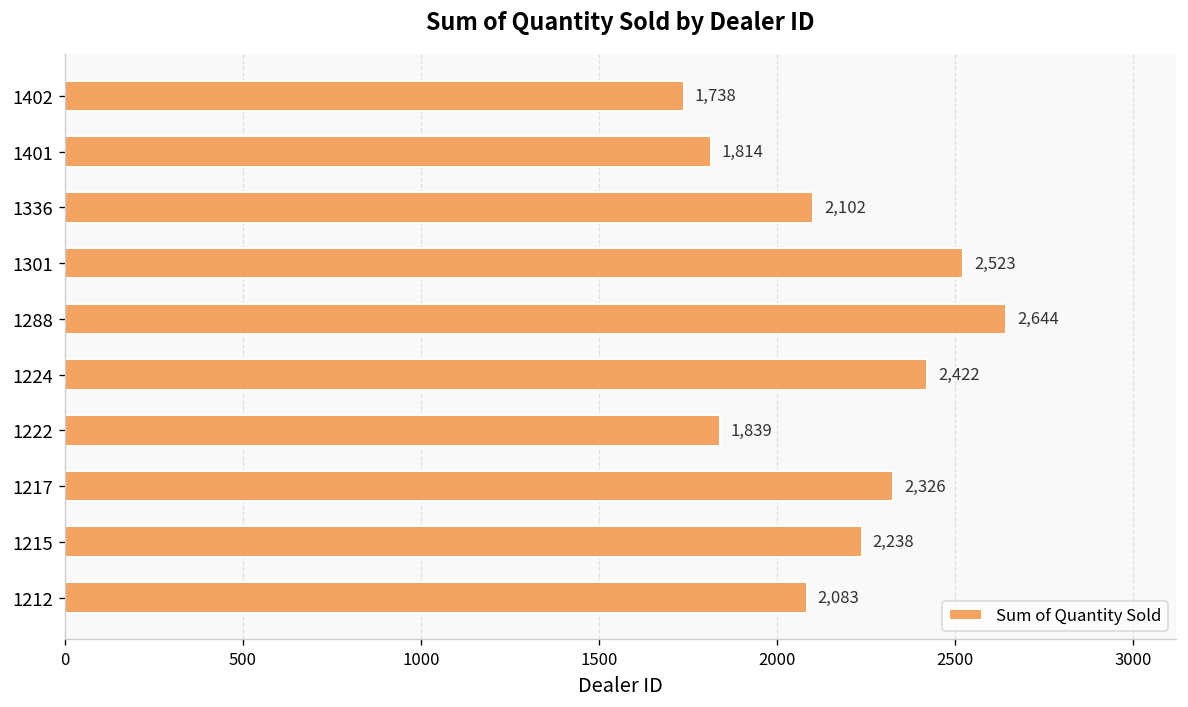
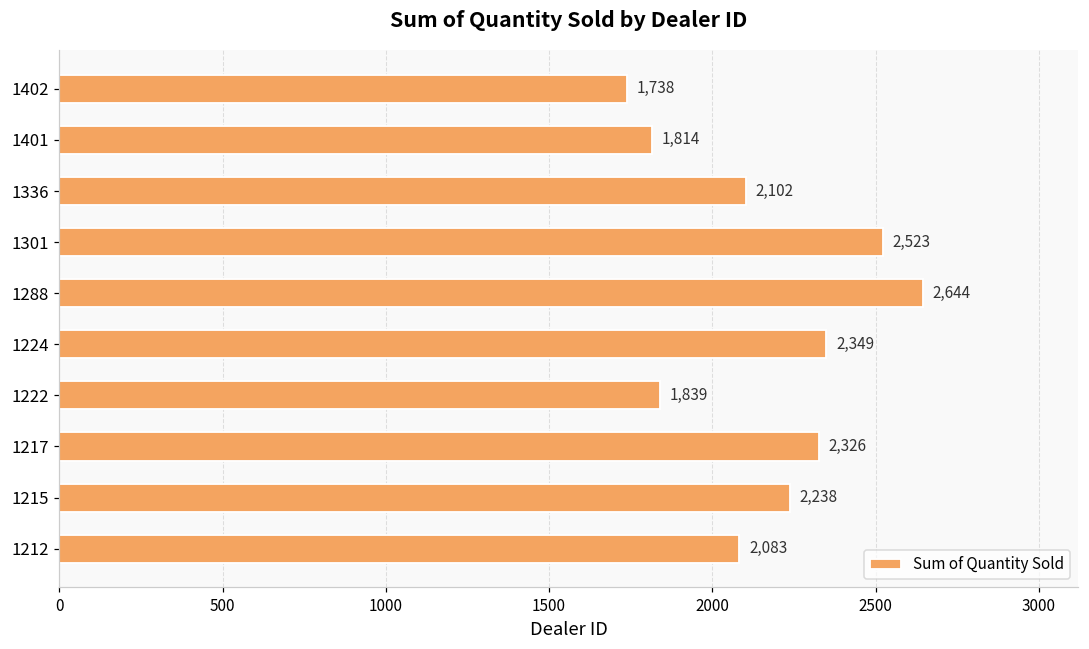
1224: 2,422 -> 2,349
